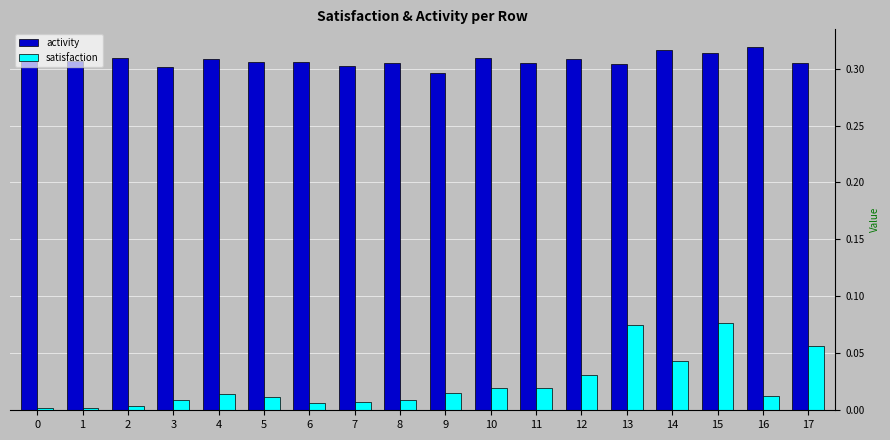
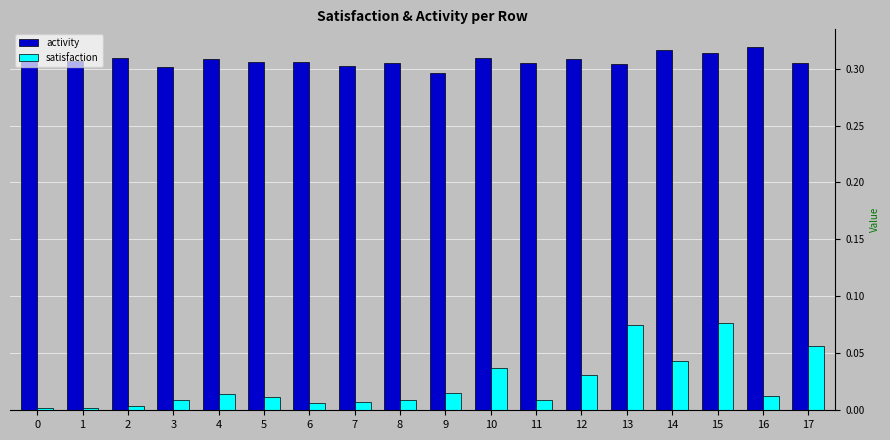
satisfaction, 10: 0.019 -> 0.037
satisfaction, 11: 0.019 -> 0.009
